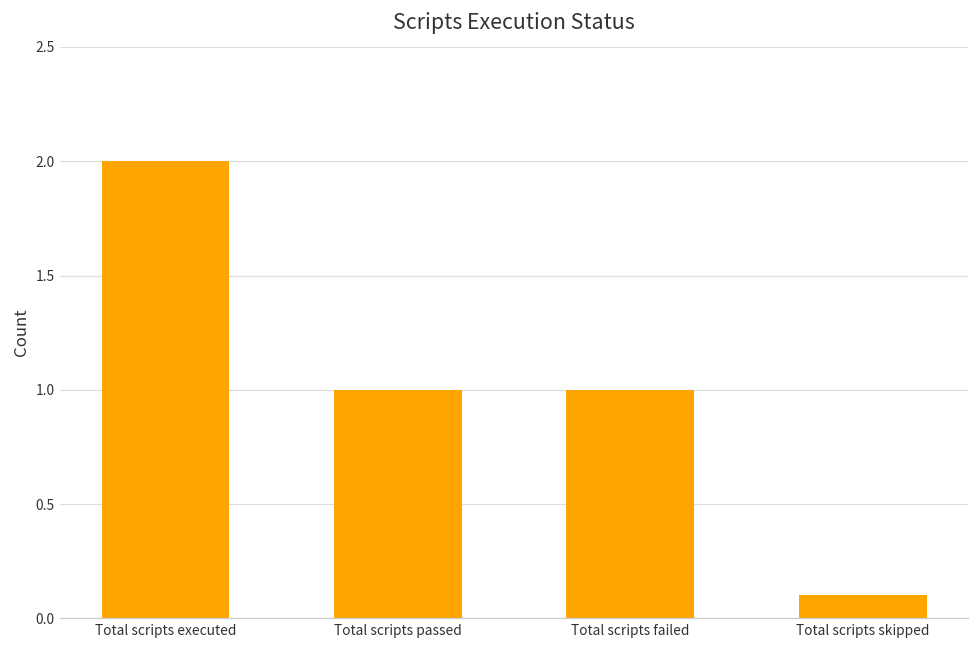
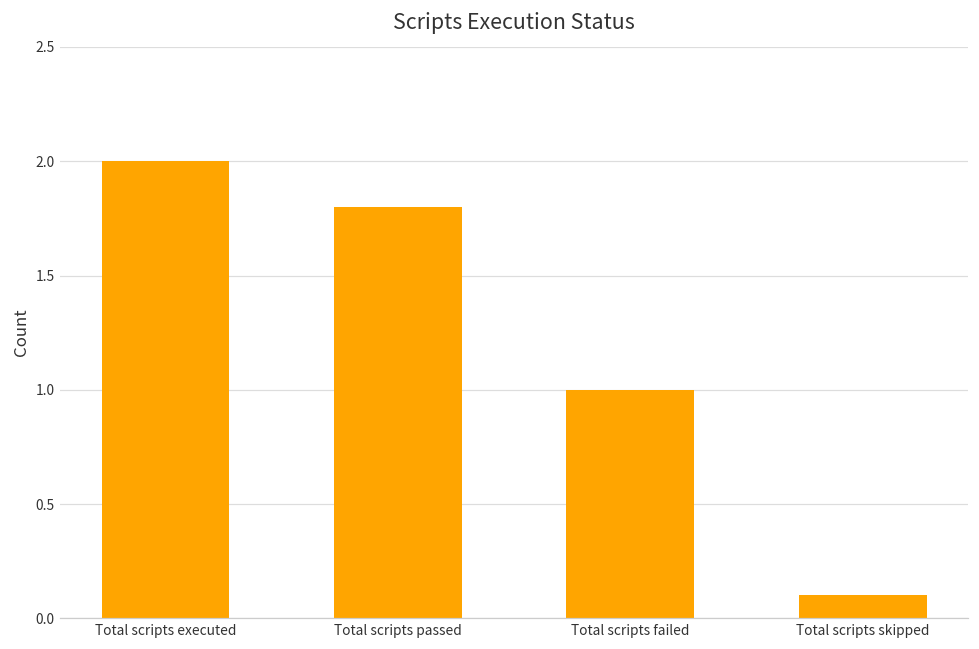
Total scripts passed: 1.0 -> 1.8
